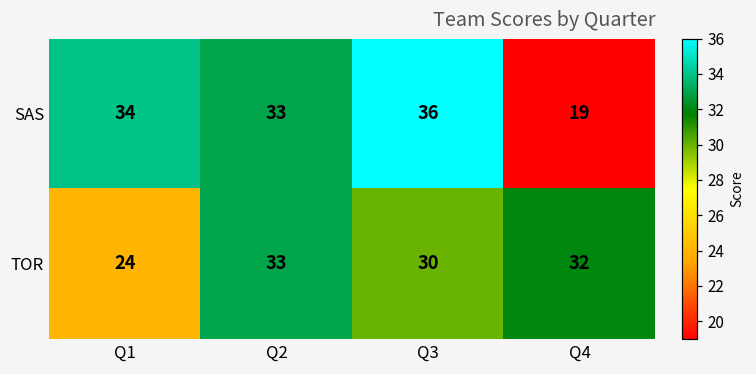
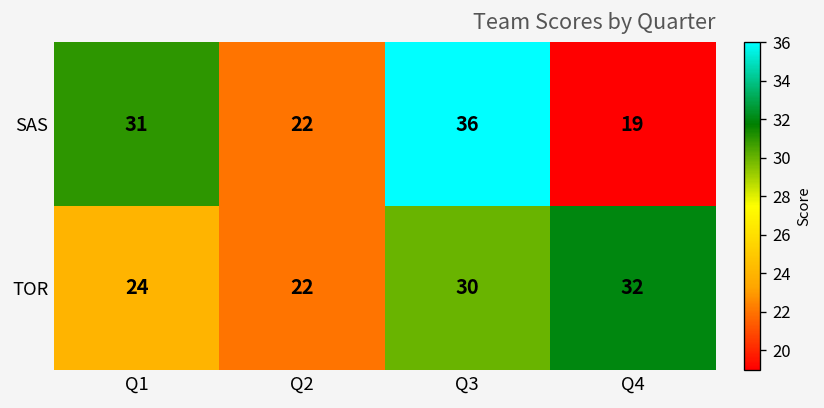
SAS, Q1: 34 -> 31
SAS, Q2: 33 -> 22
TOR, Q2: 33 -> 22
